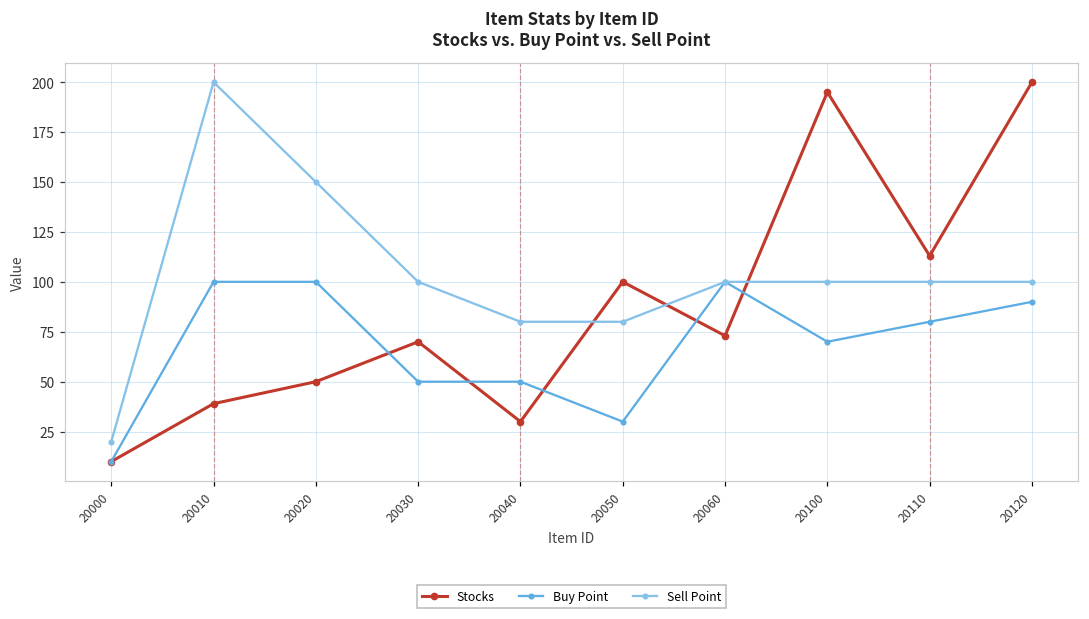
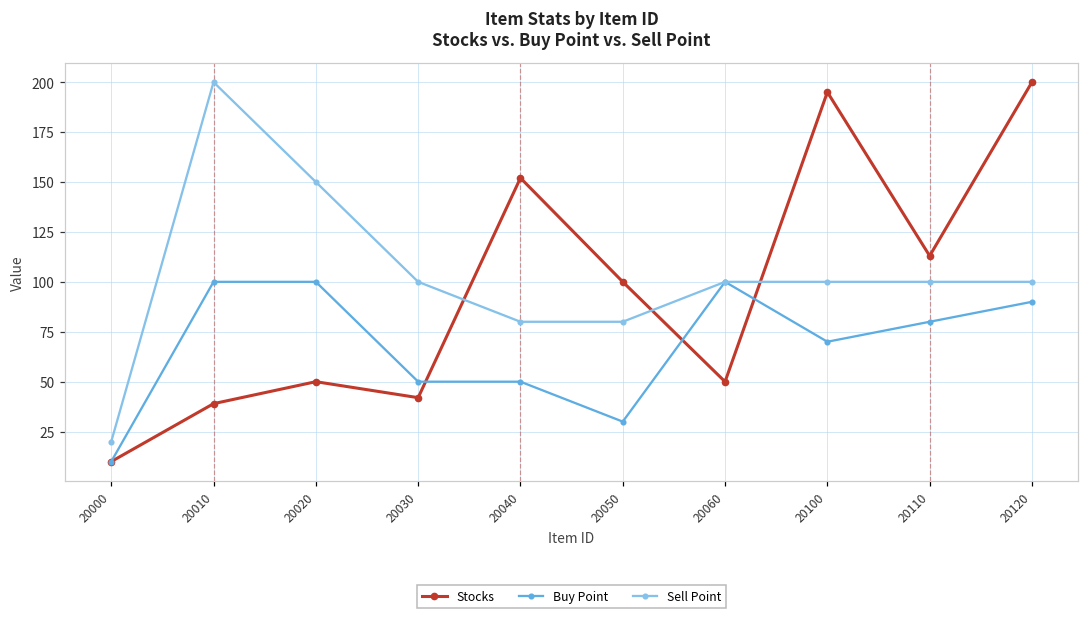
Stocks, 20030: 70 -> 42
Stocks, 20040: 30 -> 152
Stocks, 20060: 73 -> 50
